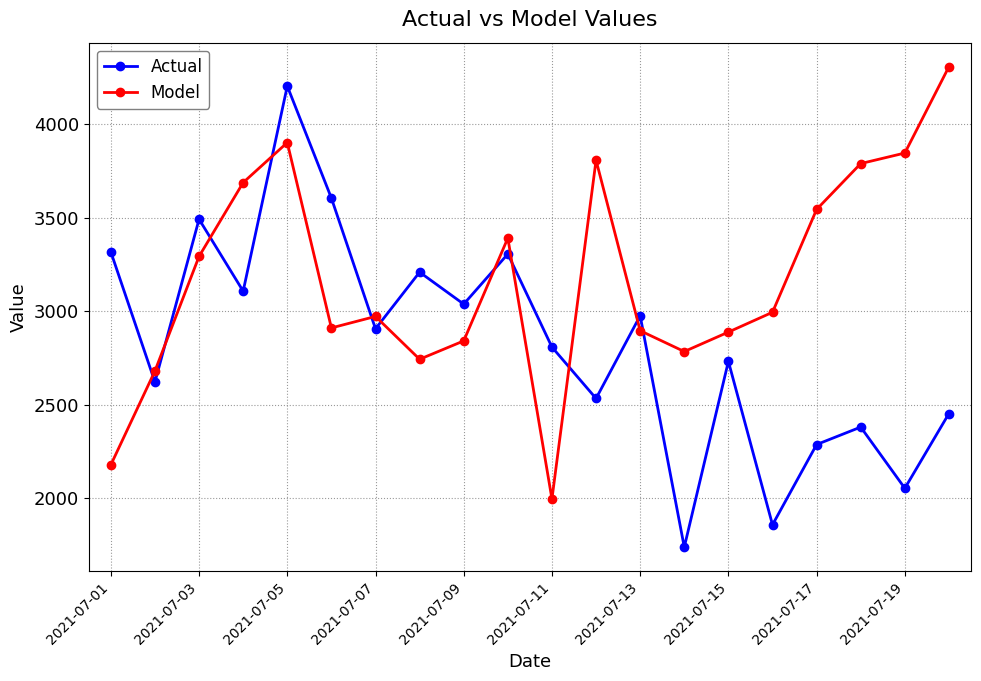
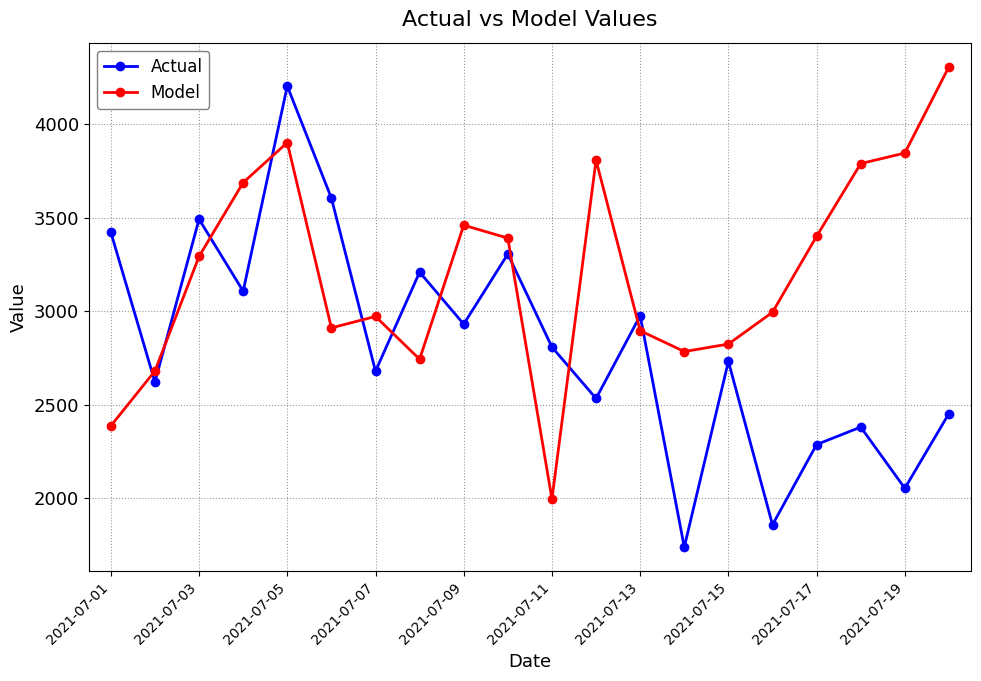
Actual, 2021-07-01: 3320 -> 3420
Model, 2021-07-01: 2180 -> 2390
Actual, 2021-07-07: 2910 -> 2680
Actual, 2021-07-09: 3040 -> 2930
Model, 2021-07-09: 2840 -> 3460
Model, 2021-07-15: 2890 -> 2820
Model, 2021-07-17: 3540 -> 3400
